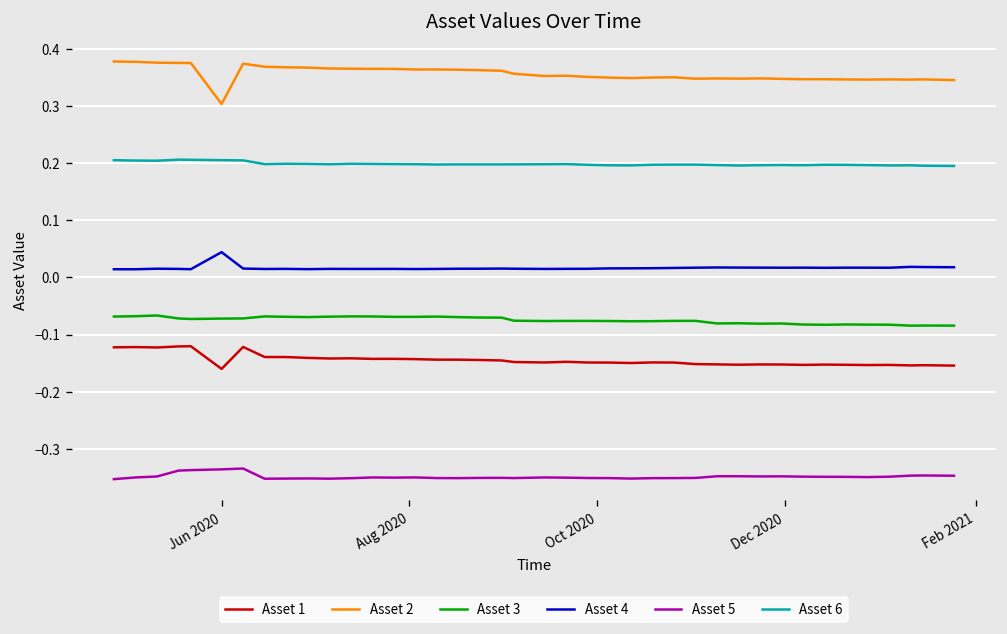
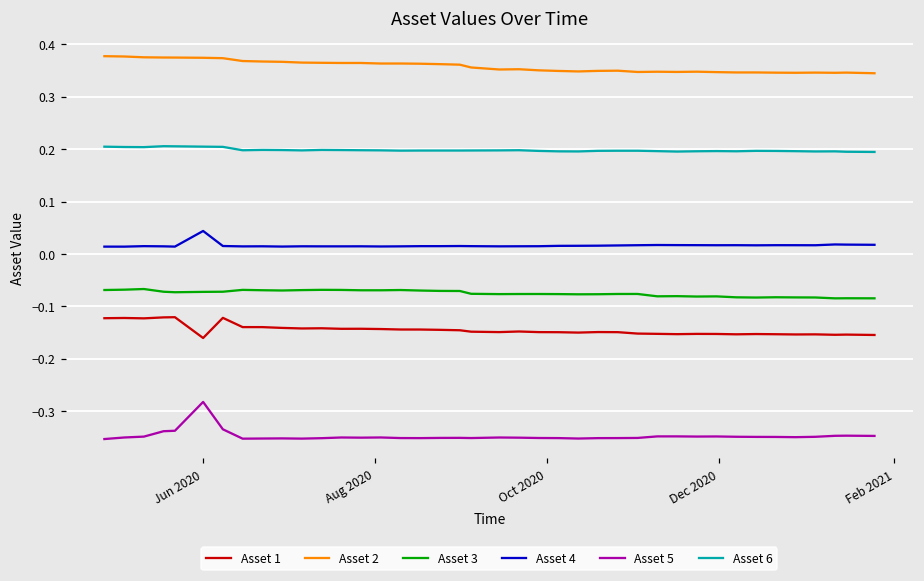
Asset 2, Jun 2020: 0.30 -> 0.37
Asset 5, Jun 2020: -0.34 -> -0.28
